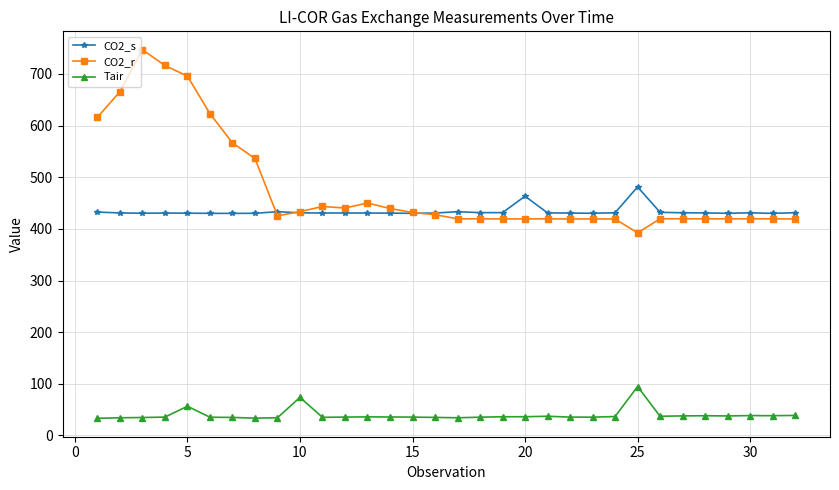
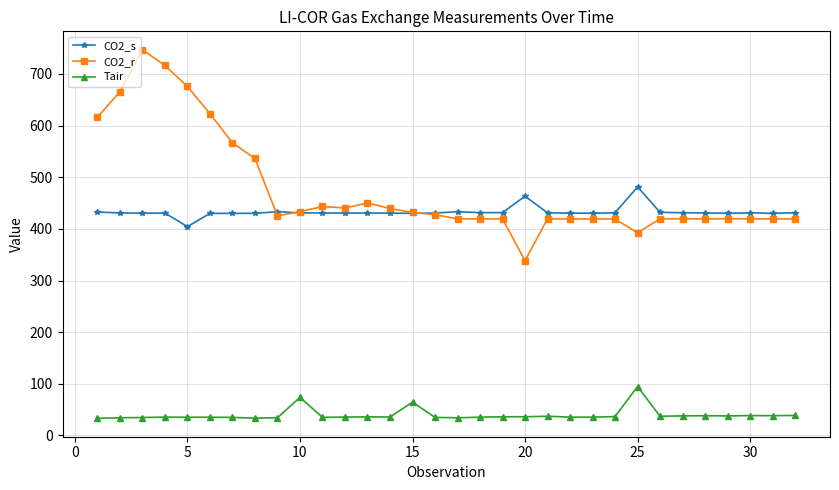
CO2_s, 5: 430 -> 400
CO2_r, 5: 700 -> 680
Tair, 5: 60 -> 40
Tair, 15: 40 -> 60
CO2_r, 20: 420 -> 340
